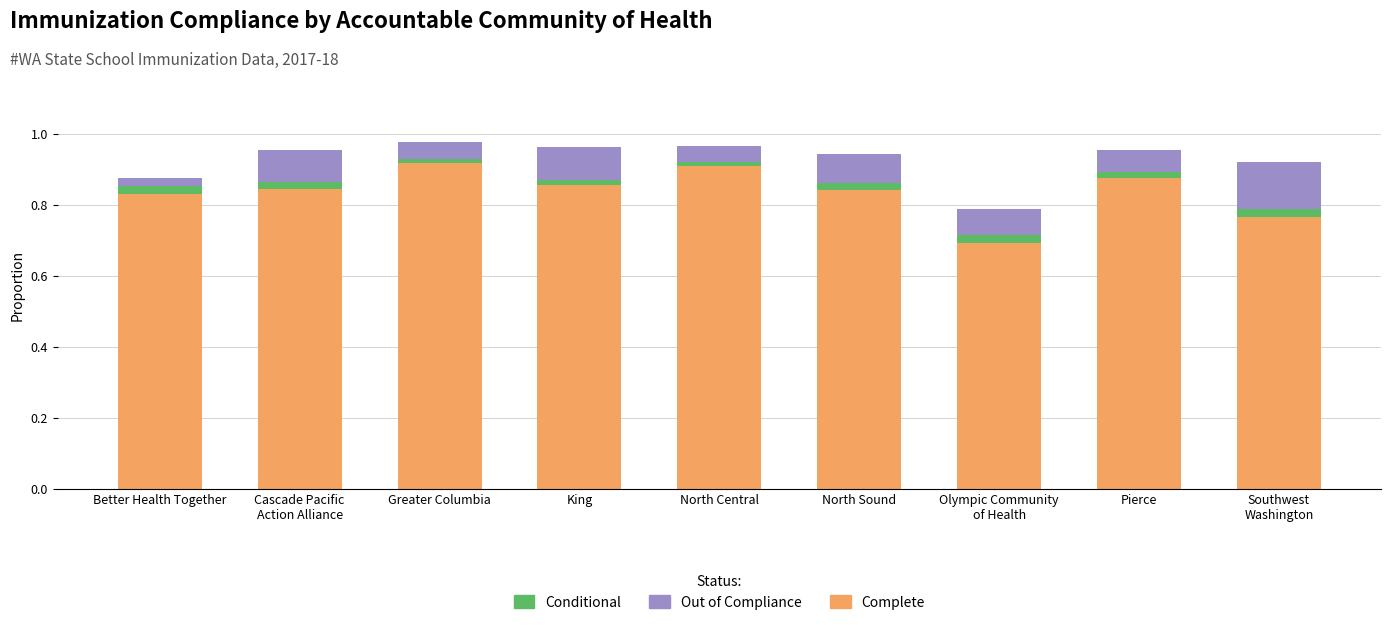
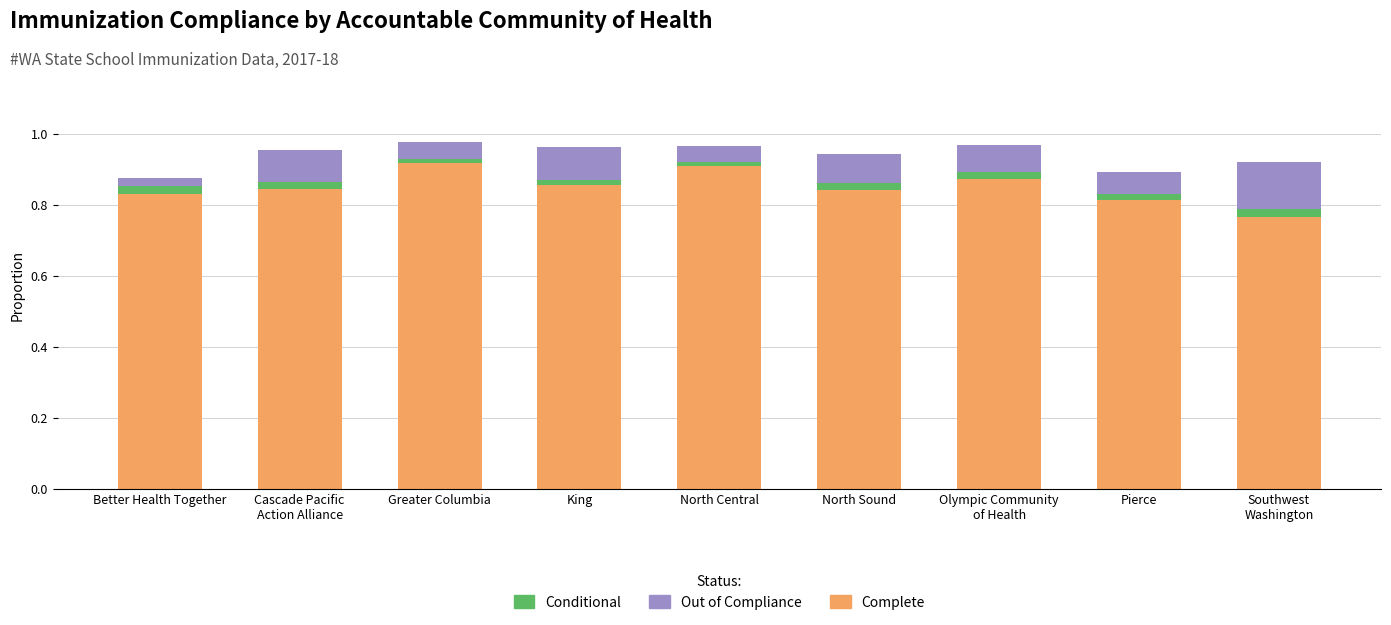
Complete, Olympic Community of Health: 0.69 -> 0.87
Complete, Pierce: 0.88 -> 0.81
